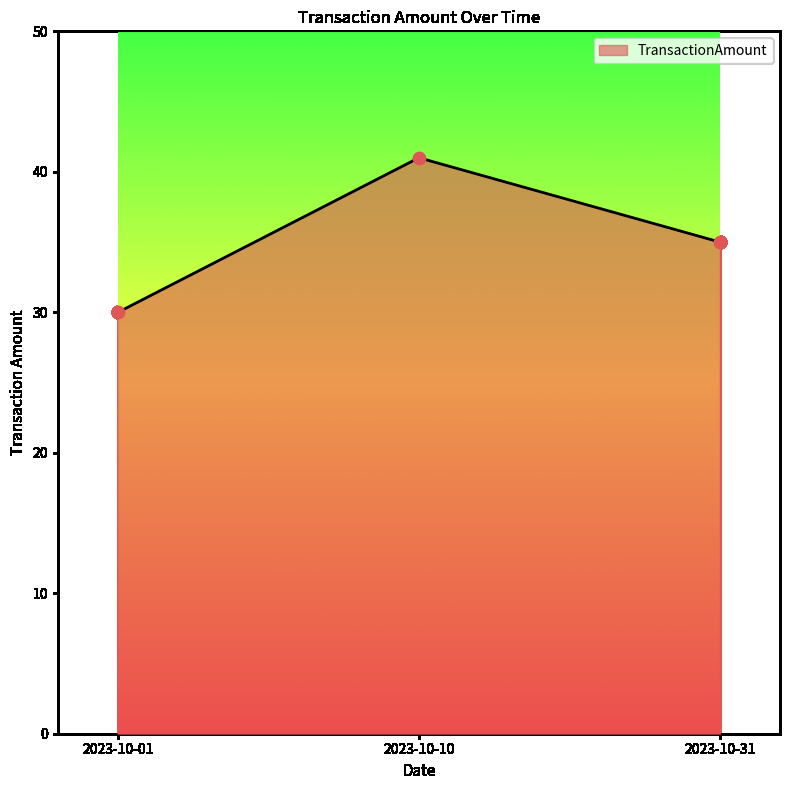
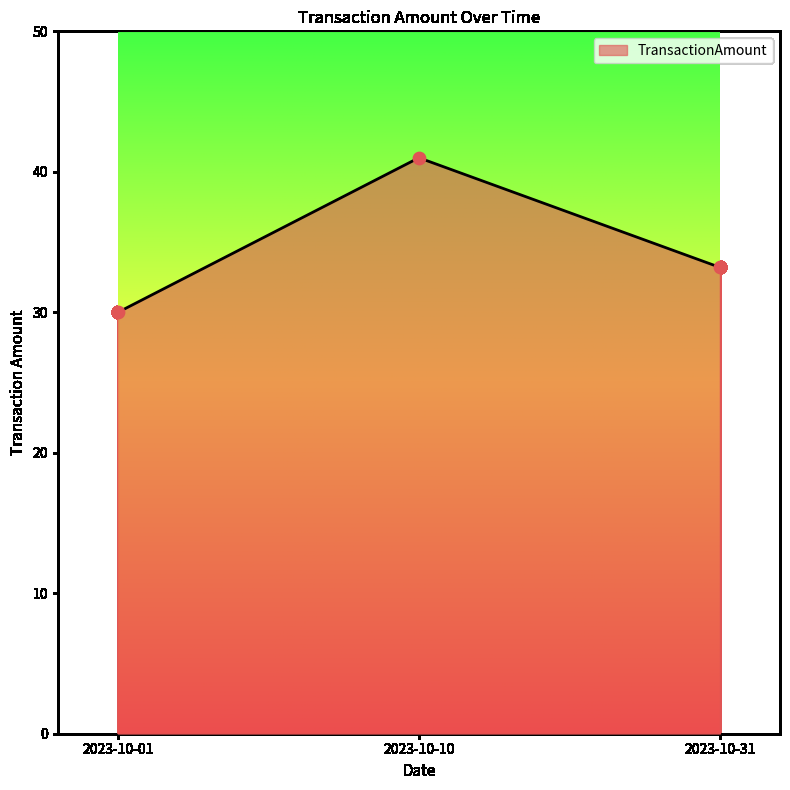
2023-10-31: 35.0 -> 33.2
